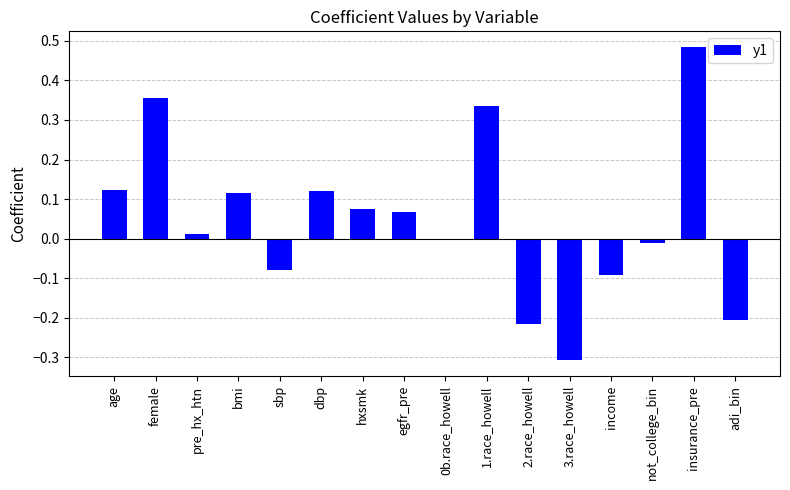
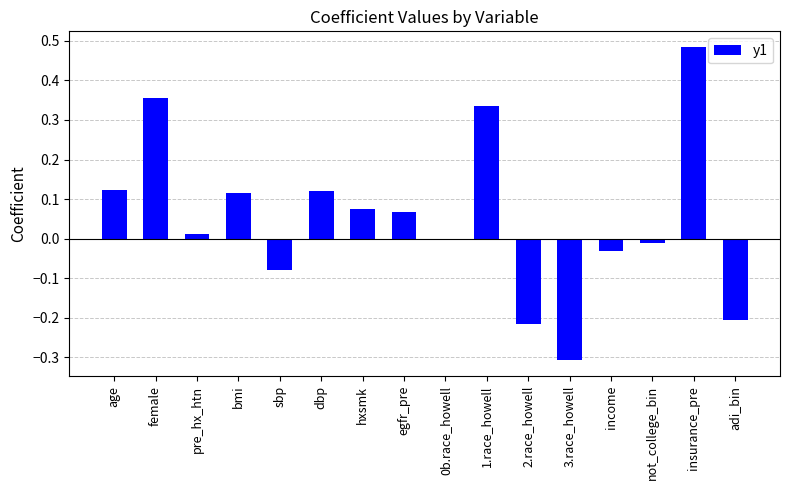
income: -0.09 -> -0.03
